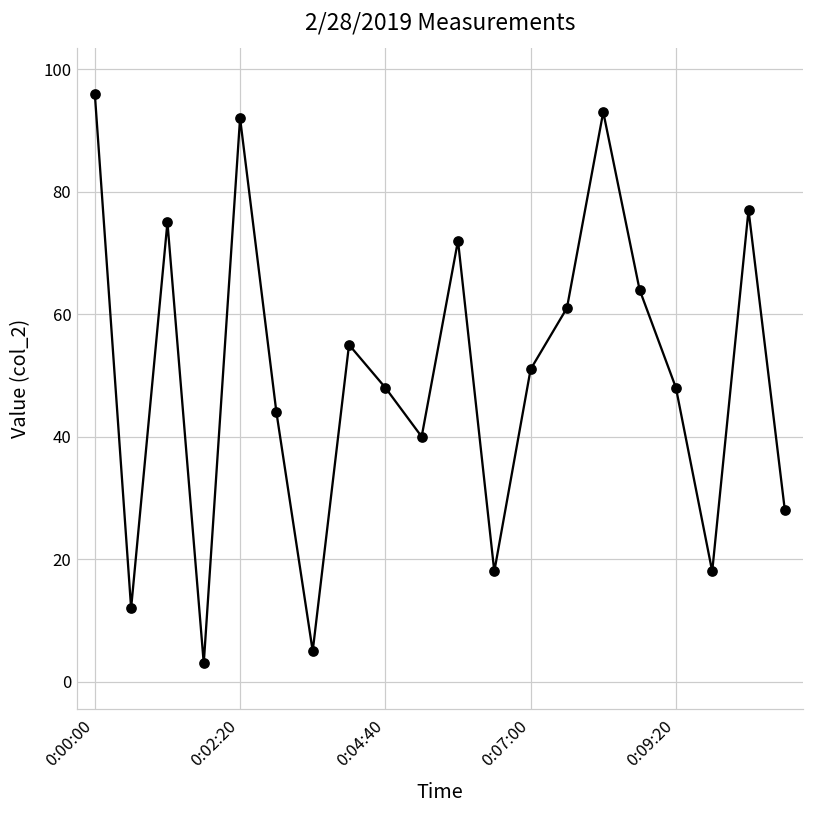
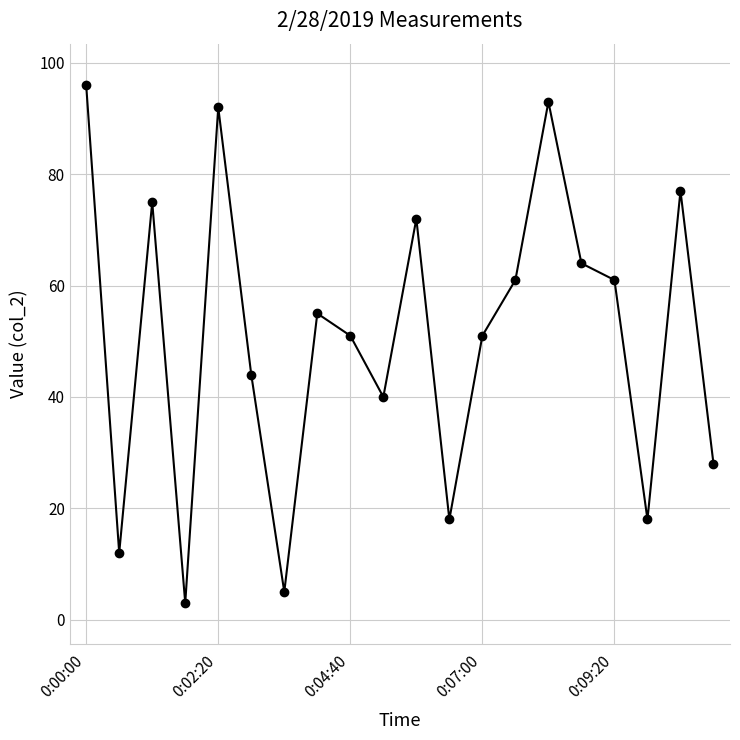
0:04:40: 48 -> 51
0:09:20: 48 -> 61
